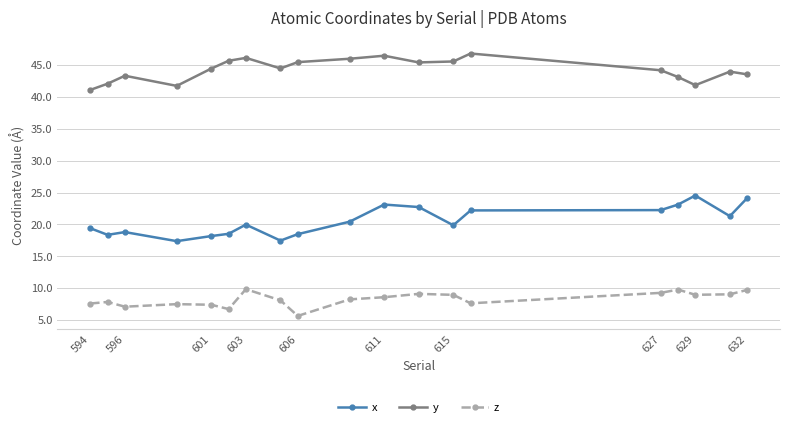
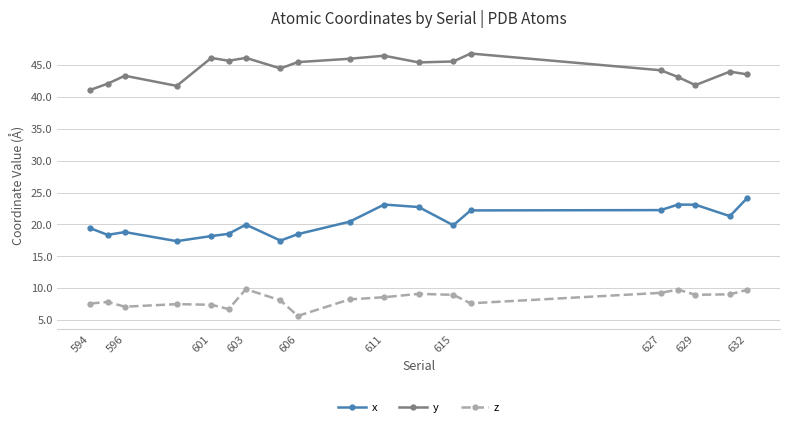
y, 601: 44 -> 46
x, 629: 25 -> 23
